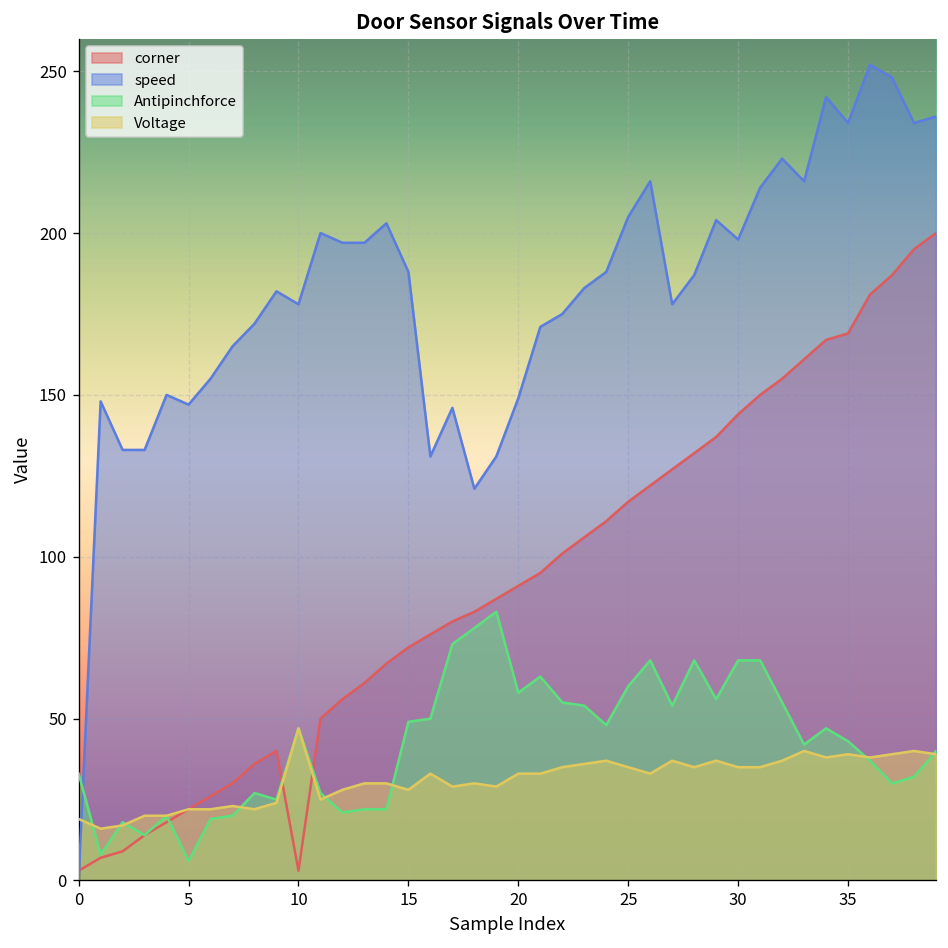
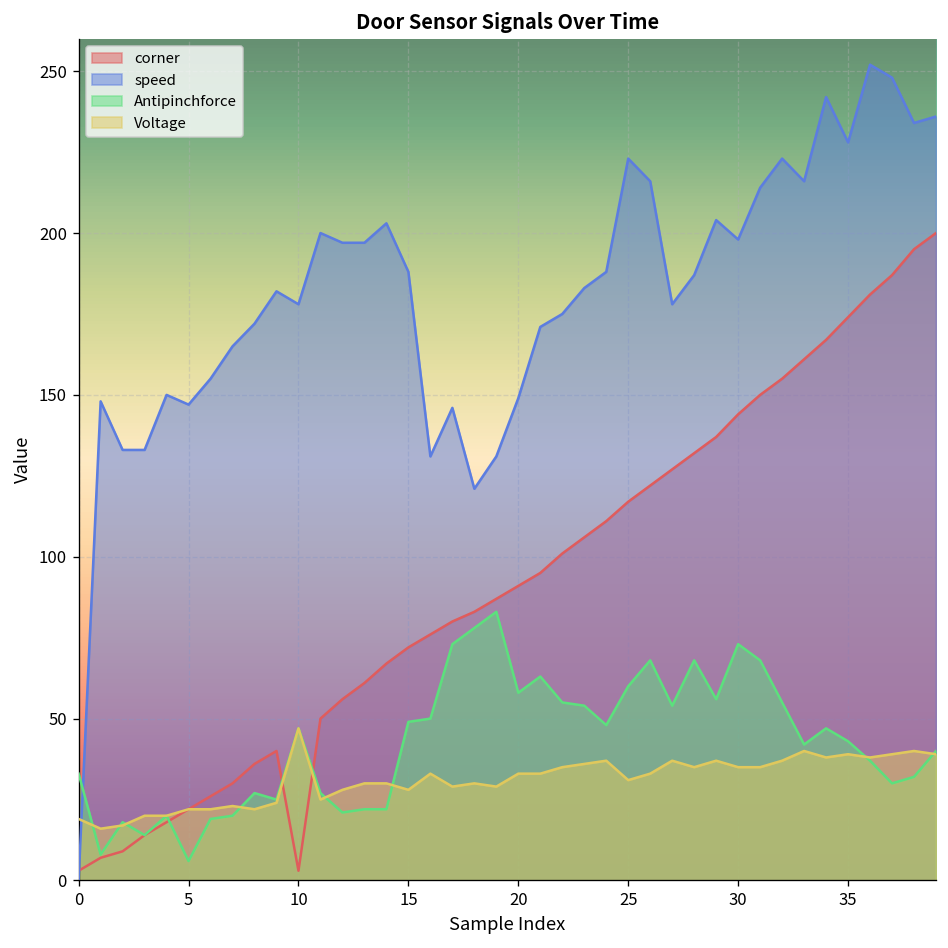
speed, 25: 205 -> 223
Voltage, 25: 35 -> 31
Antipinchforce, 30: 68 -> 73
corner, 35: 169 -> 174
speed, 35: 234 -> 228
